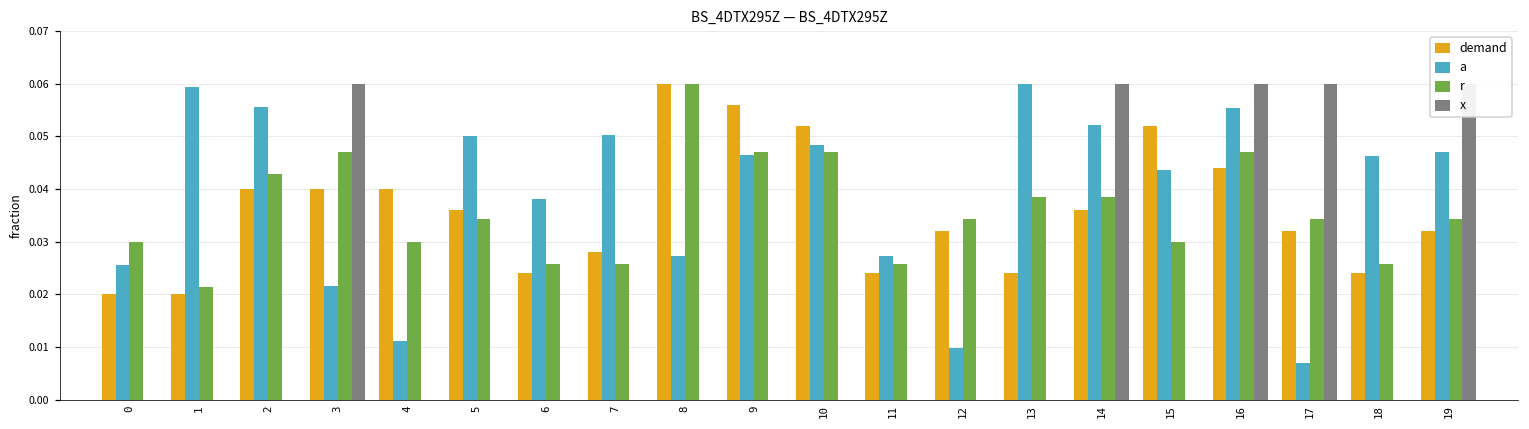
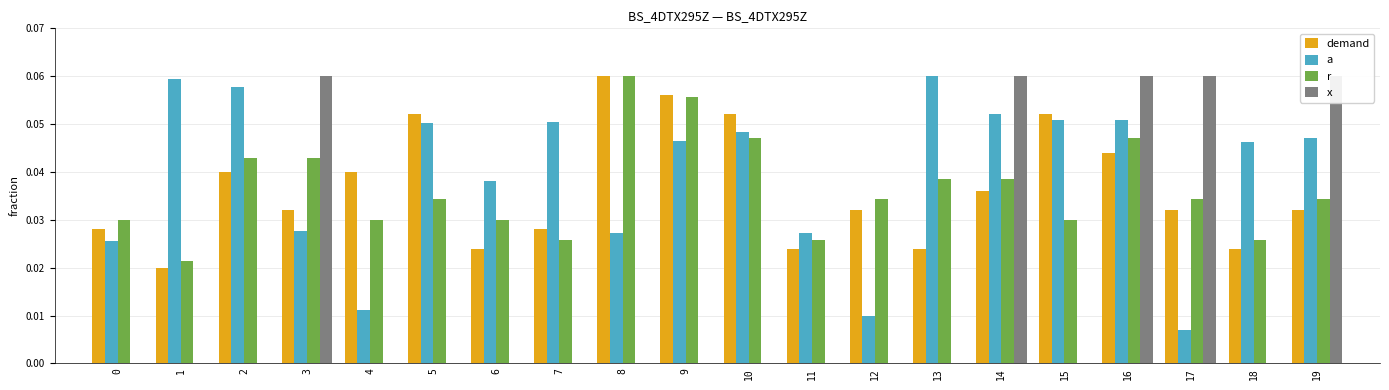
demand, 0: 0.020 -> 0.028
a, 2: 0.056 -> 0.058
demand, 3: 0.040 -> 0.032
a, 3: 0.022 -> 0.028
r, 3: 0.047 -> 0.043
demand, 5: 0.036 -> 0.052
r, 6: 0.026 -> 0.030
r, 9: 0.047 -> 0.056
a, 15: 0.044 -> 0.051
a, 16: 0.055 -> 0.051
